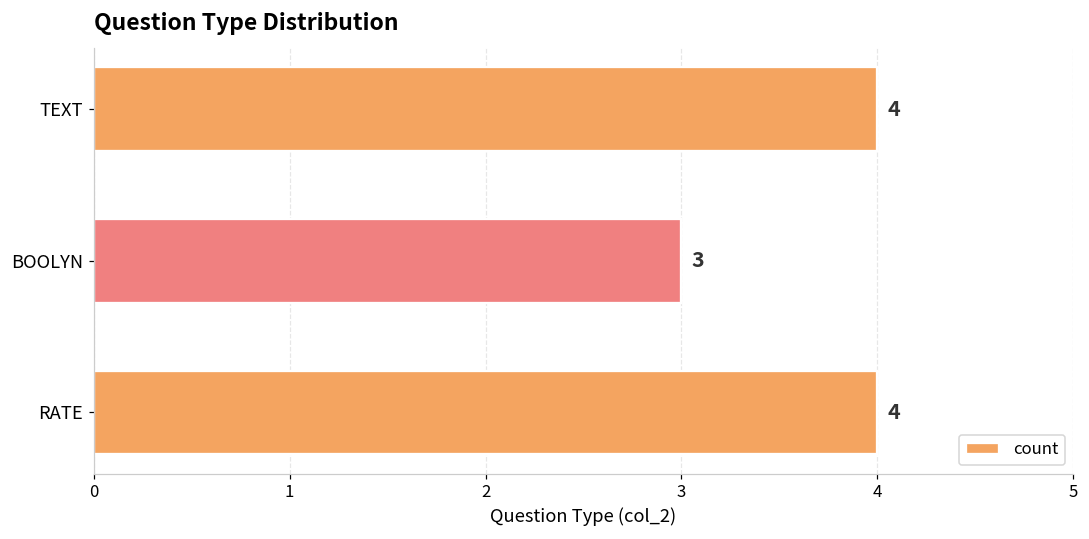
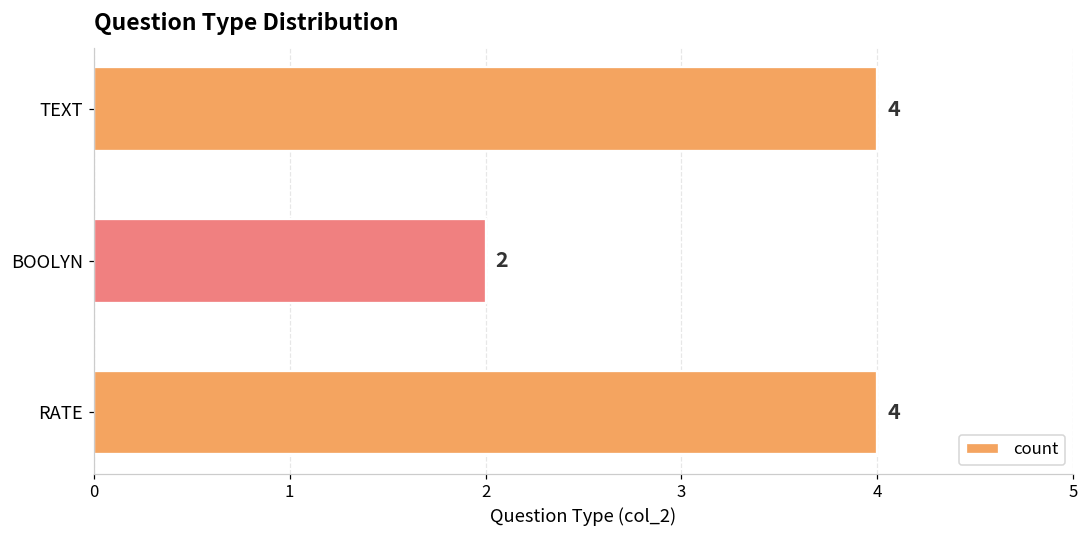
BOOLYN: 3 -> 2
